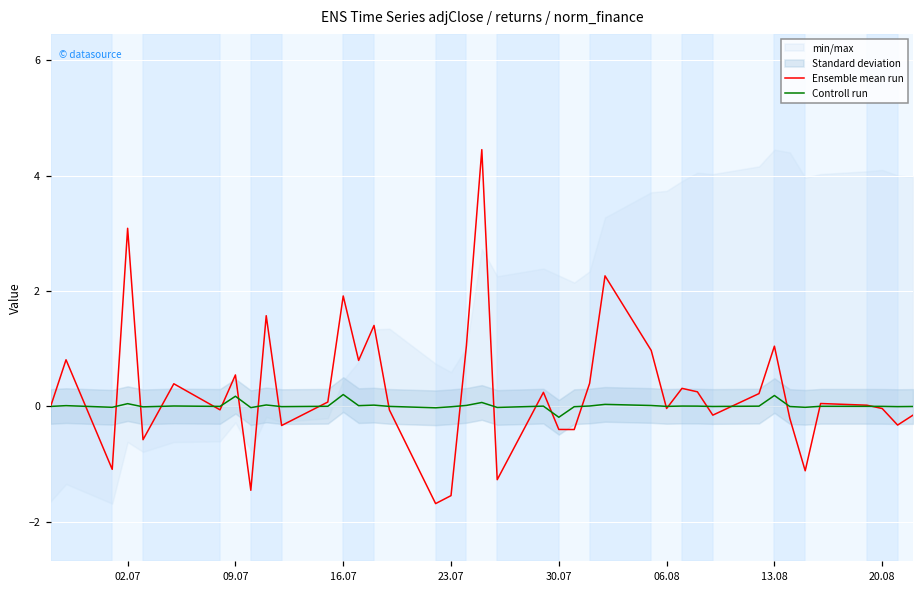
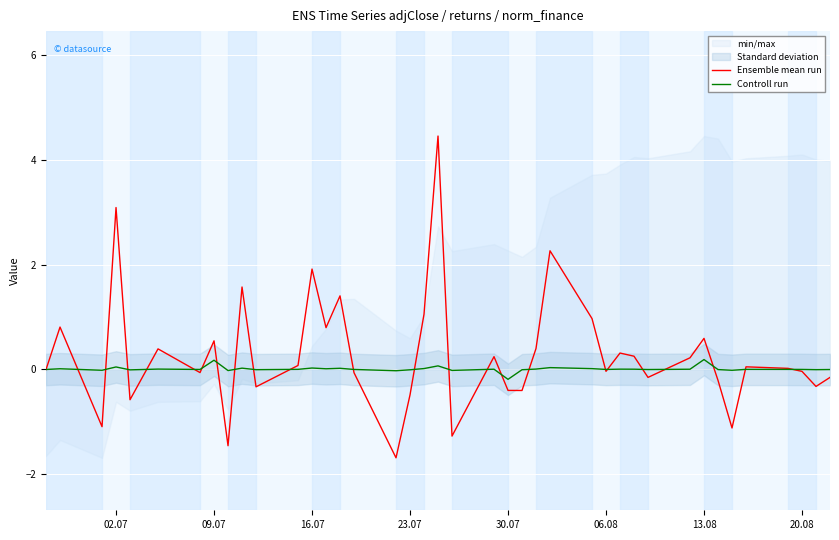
Controll run, 16.07: 0.2 -> 0.0
Ensemble mean run, 23.07: -1.5 -> -0.5
Ensemble mean run, 13.08: 1.0 -> 0.6
